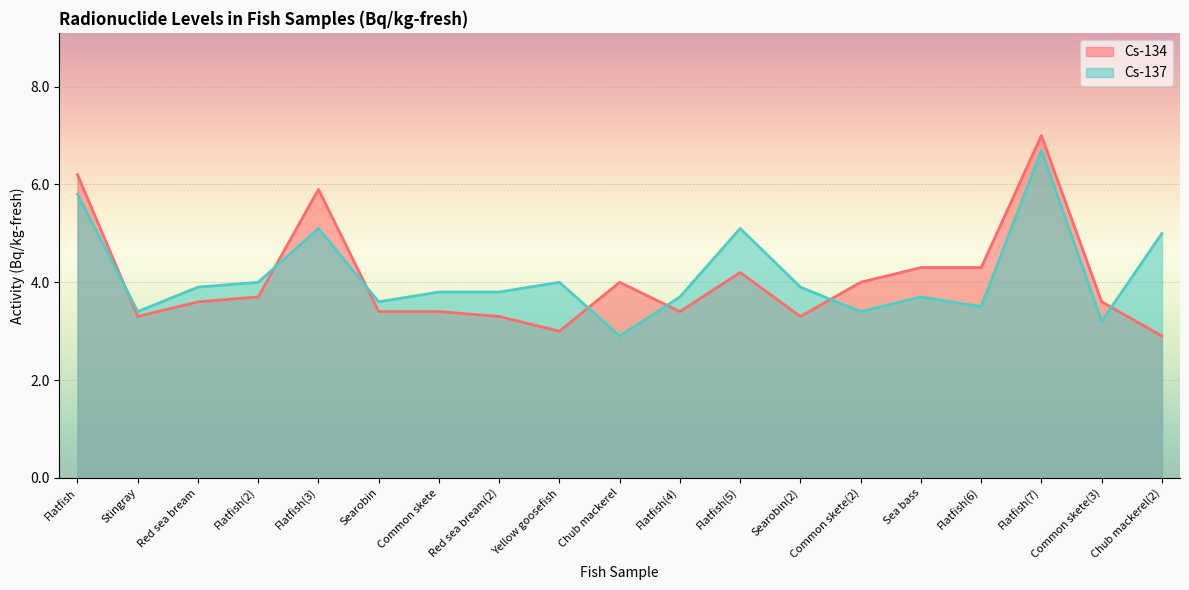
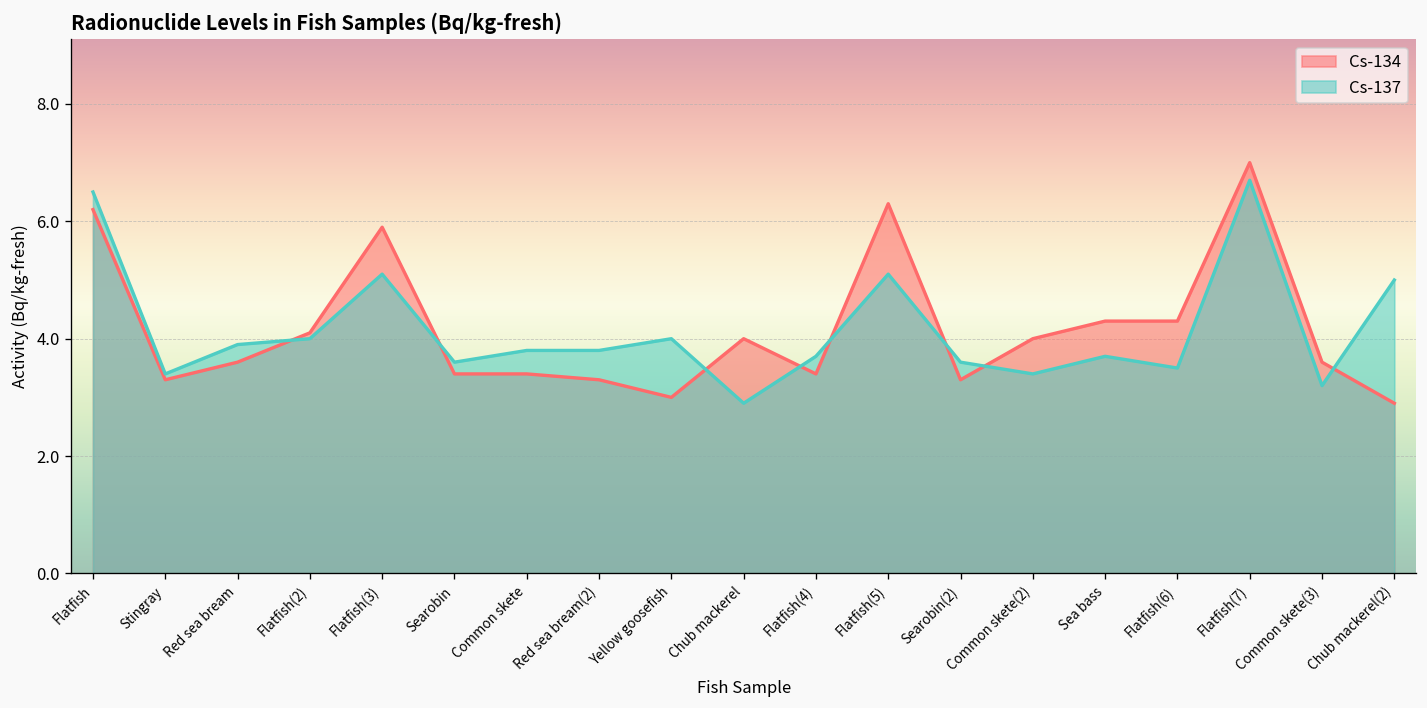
Cs-137, Flatfish: 5.8 -> 6.5
Cs-134, Flatfish(2): 3.7 -> 4.1
Cs-134, Flatfish(5): 4.2 -> 6.3
Cs-137, Searobin(2): 3.9 -> 3.6
